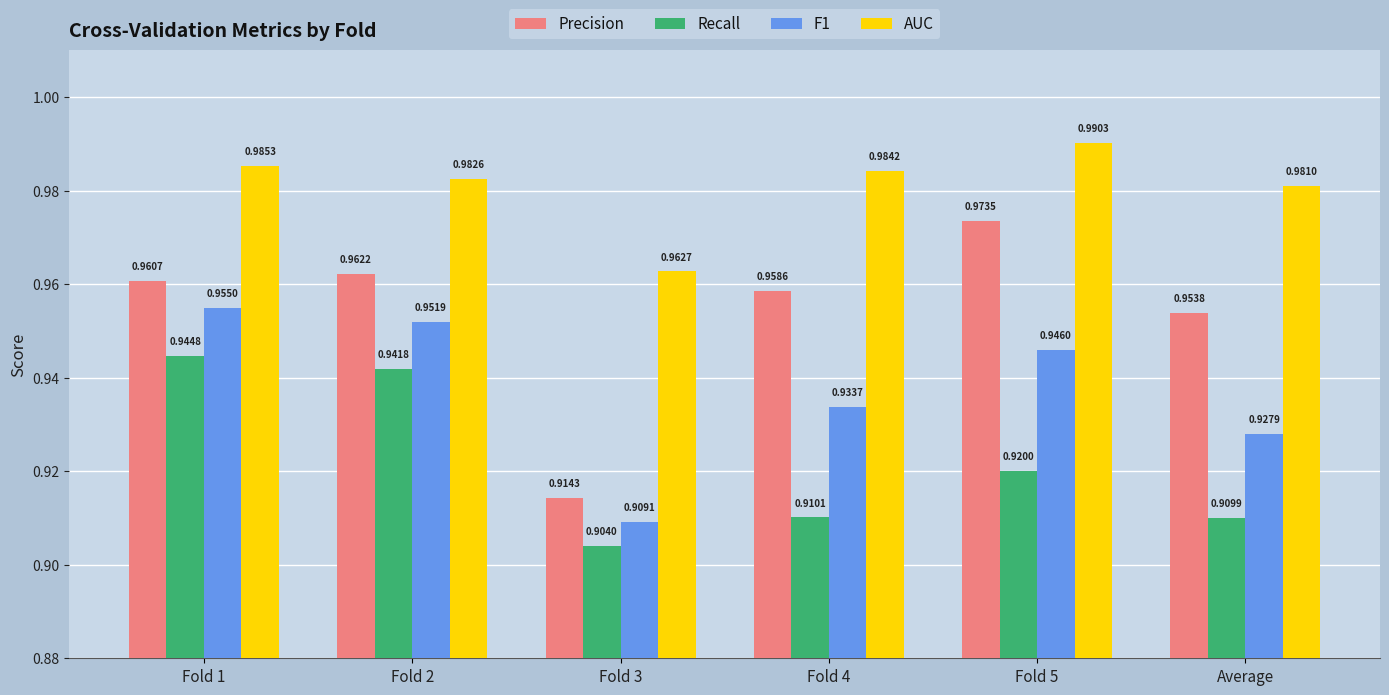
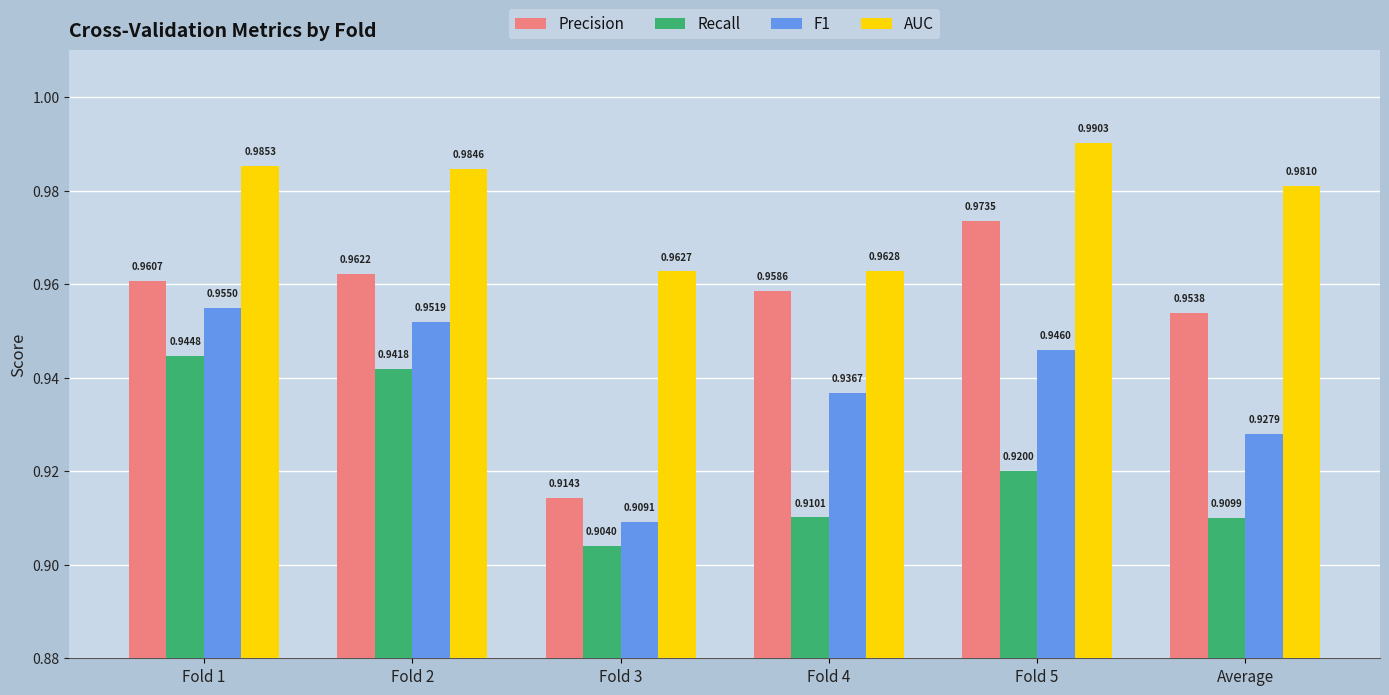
AUC, Fold 2: 0.9826 -> 0.9846
F1, Fold 4: 0.9337 -> 0.9367
AUC, Fold 4: 0.9842 -> 0.9628
